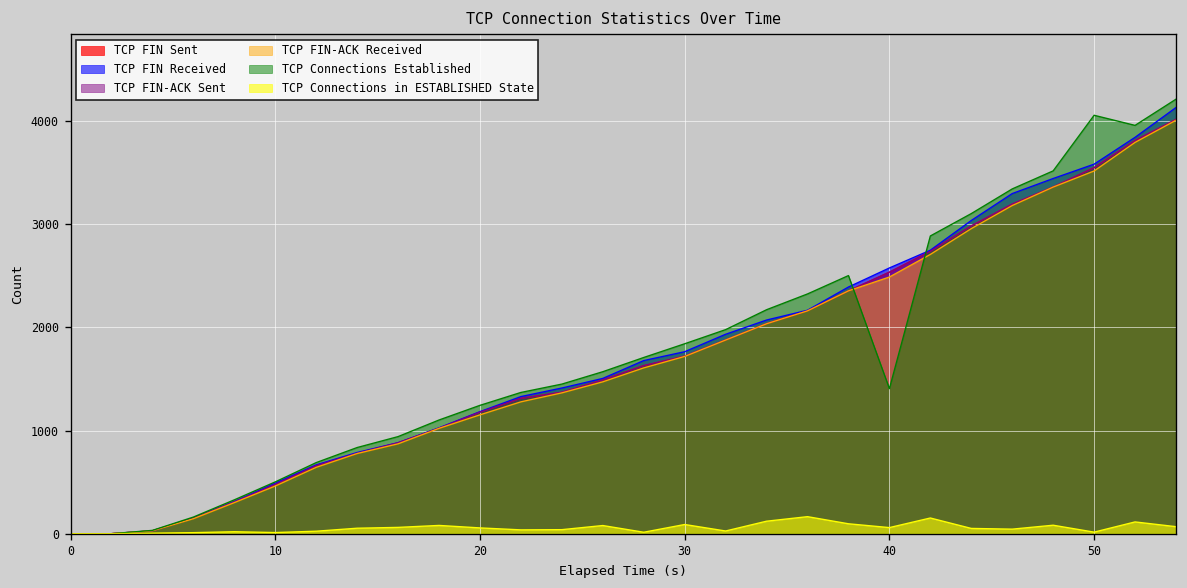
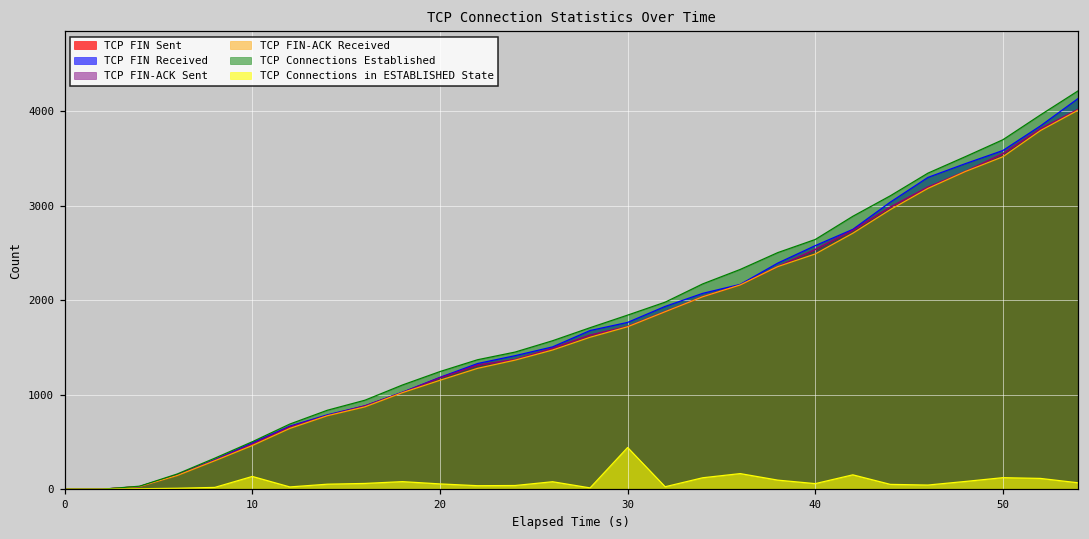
TCP Connections in ESTABLISHED State, 10: 0 -> 100
TCP Connections in ESTABLISHED State, 30: 100 -> 400
TCP Connections Established, 40: 1400 -> 2600
TCP Connections Established, 50: 4100 -> 3700
TCP Connections in ESTABLISHED State, 50: 0 -> 100
